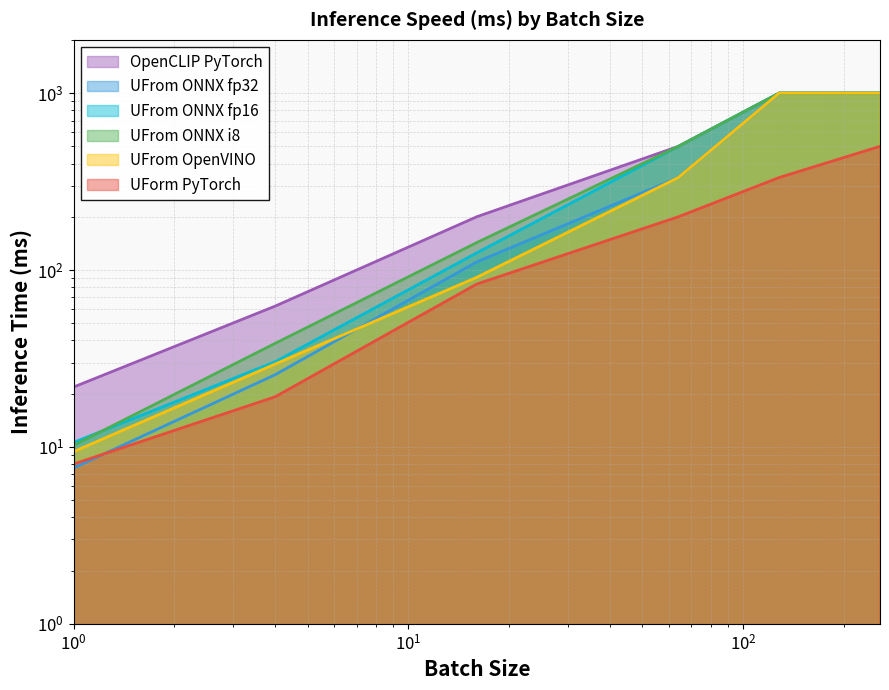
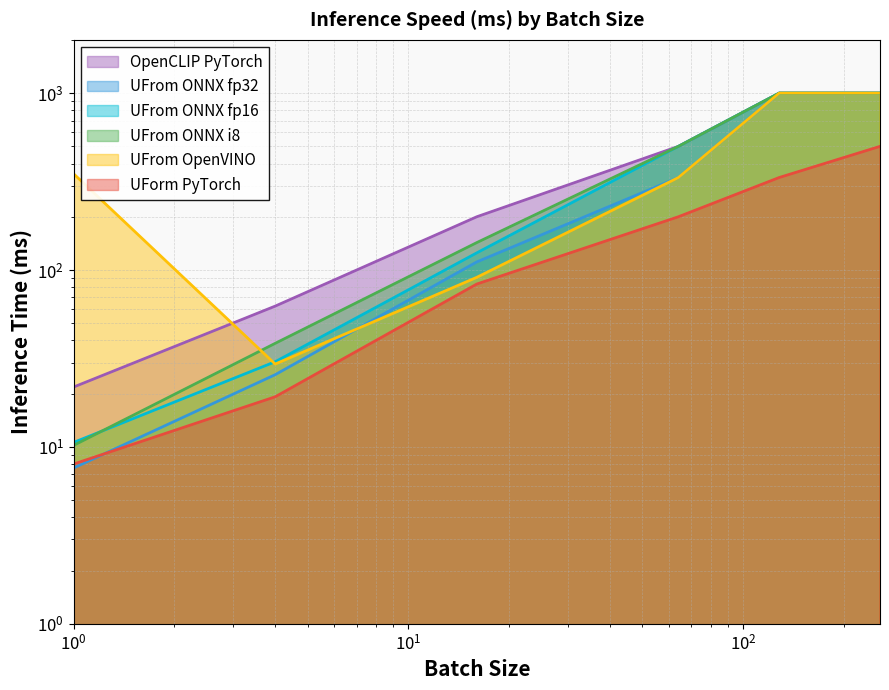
UFrom OpenVINO, 10^0: 9 -> 350
